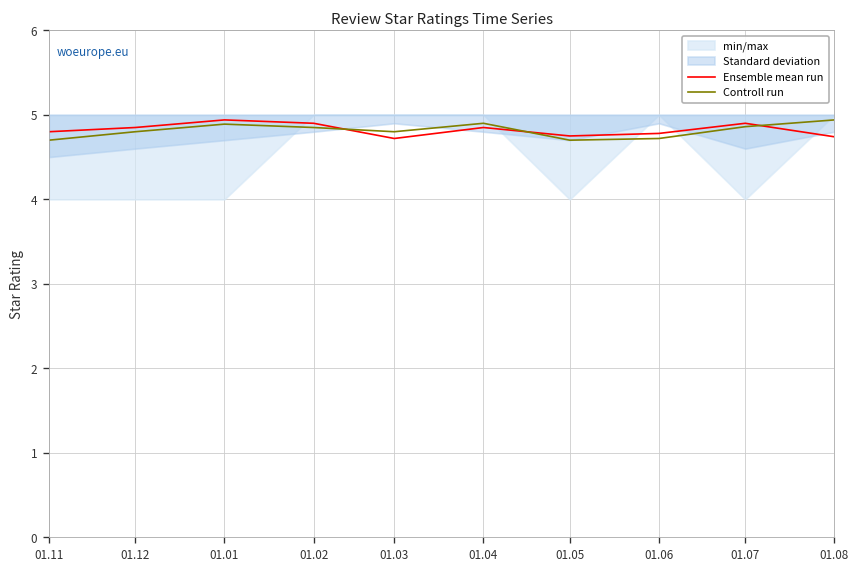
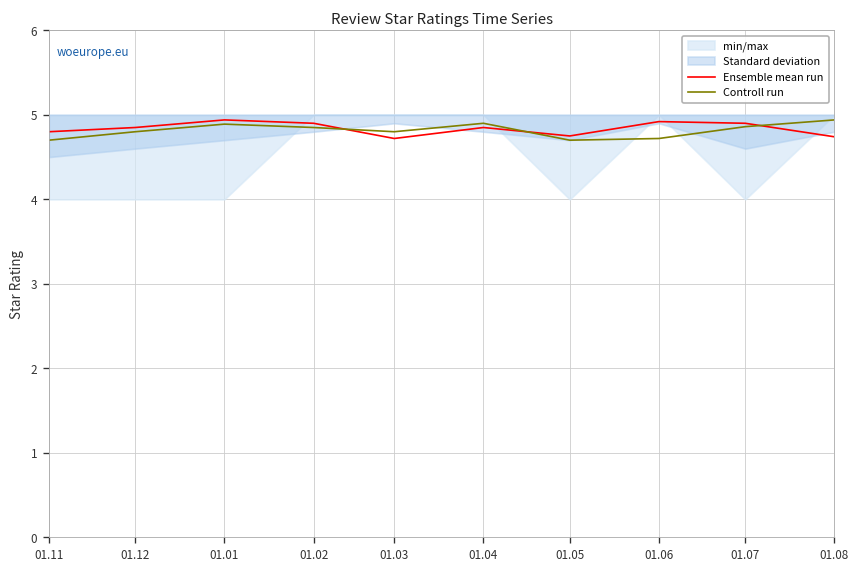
Ensemble mean run, 01.06: 4.8 -> 4.9
